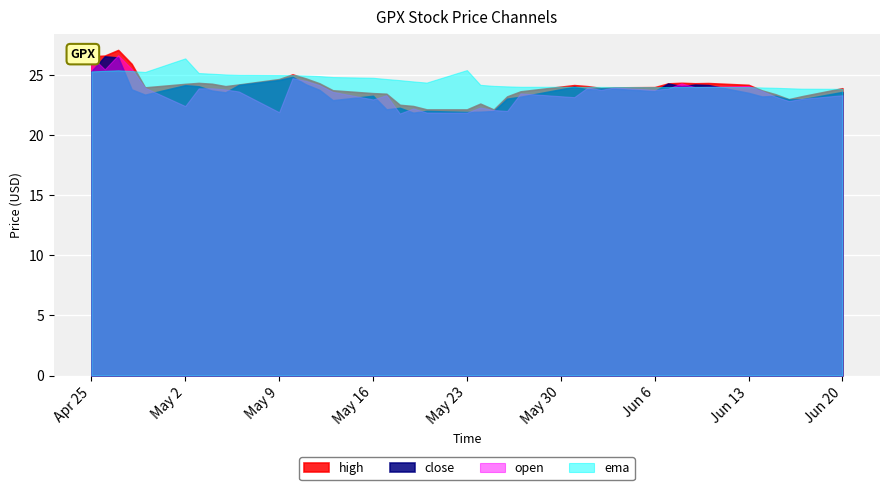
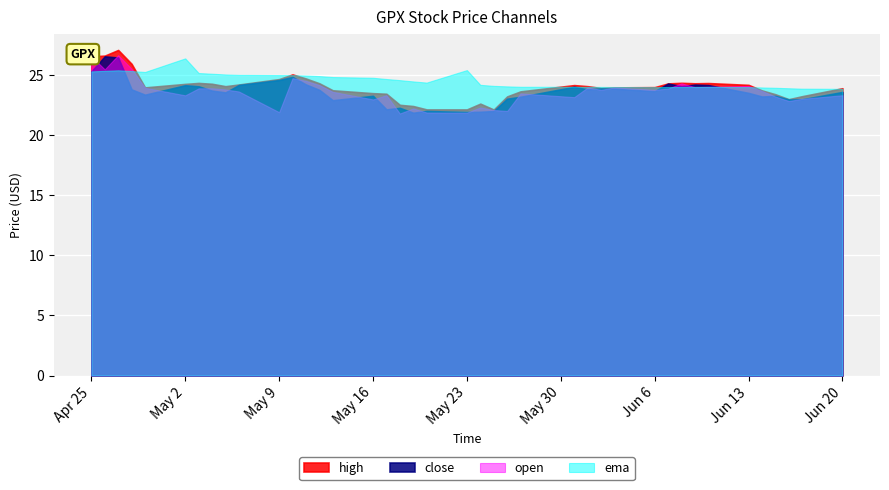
open, May 2: 22.4 -> 23.3
